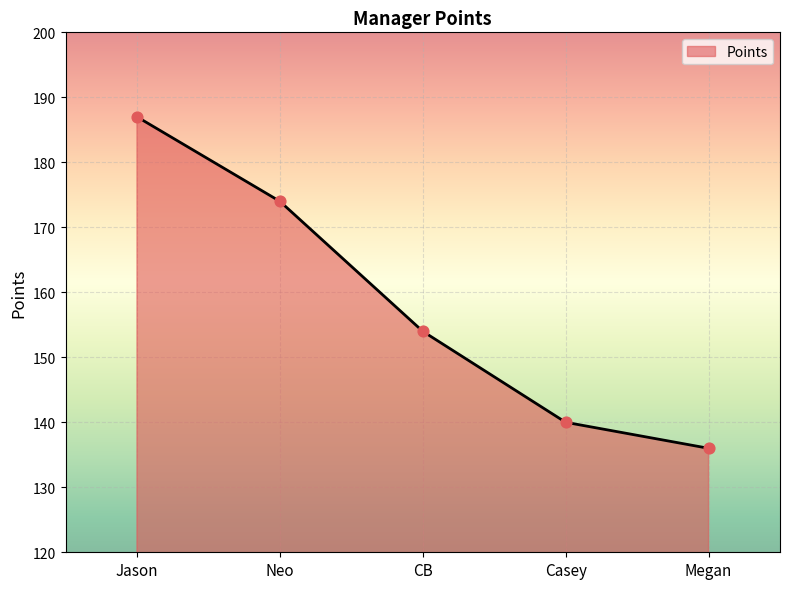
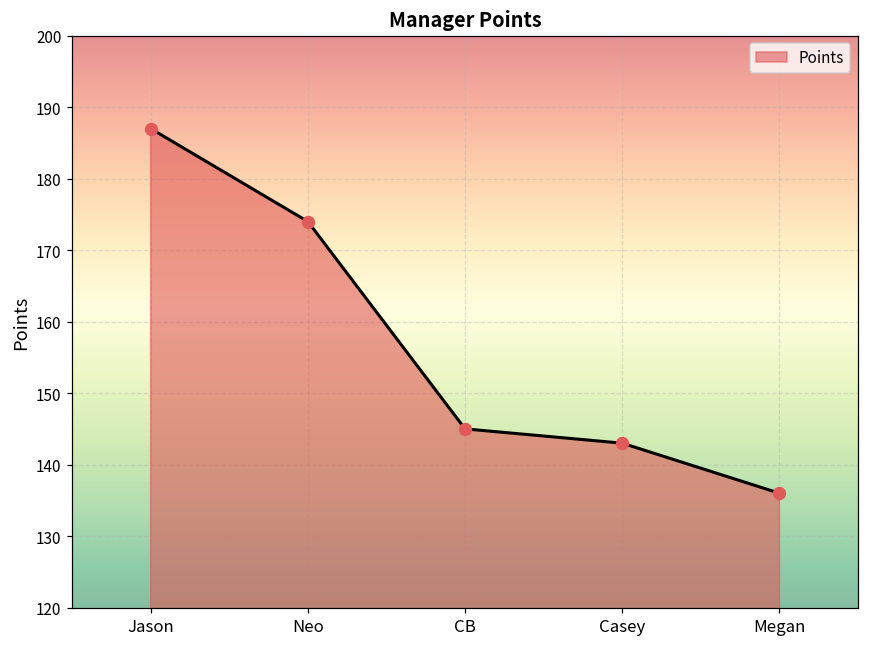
CB: 154 -> 145
Casey: 140 -> 143
